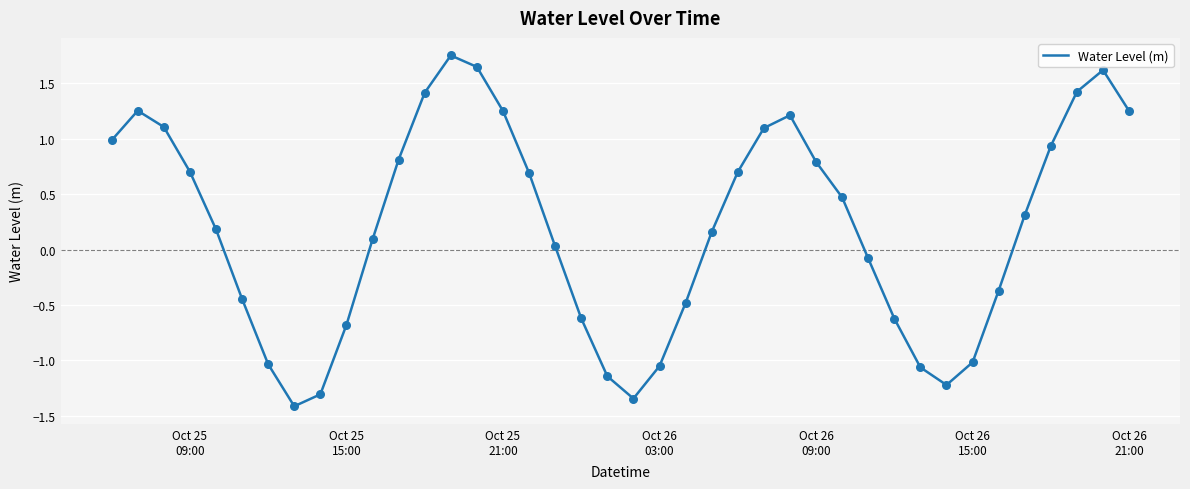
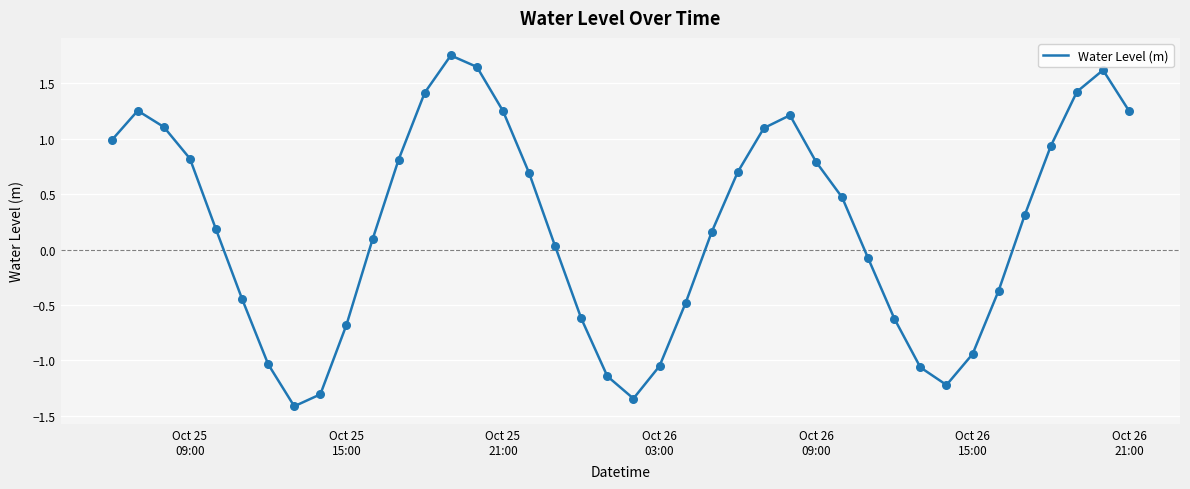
Oct 25 09:00: 0.70 -> 0.82
Oct 26 15:00: -1.02 -> -0.94
